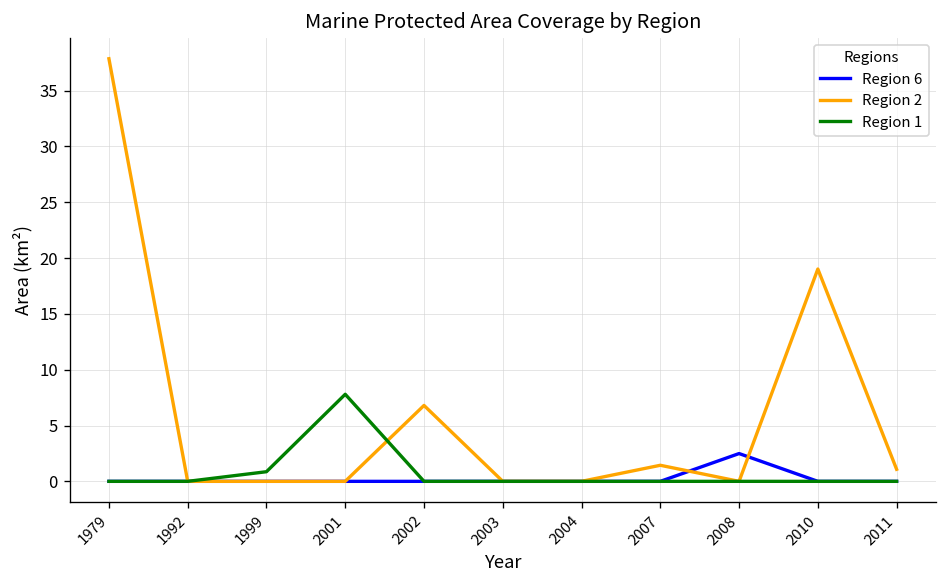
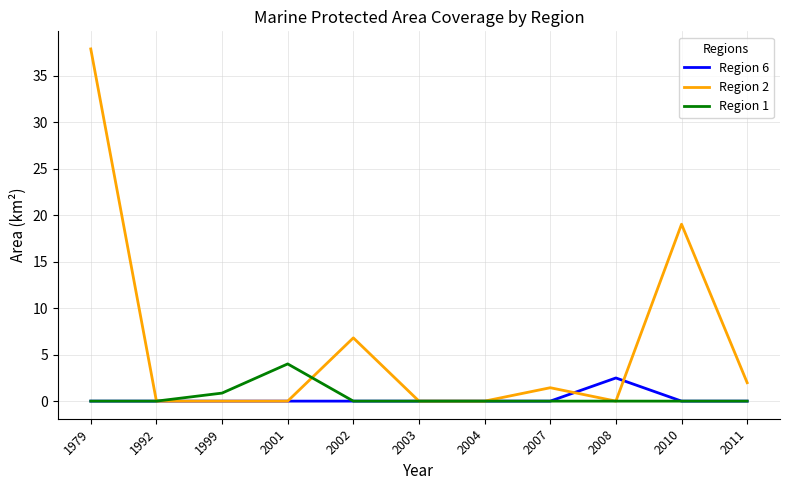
Region 1, 2001: 8 -> 4
Region 2, 2011: 1 -> 2
